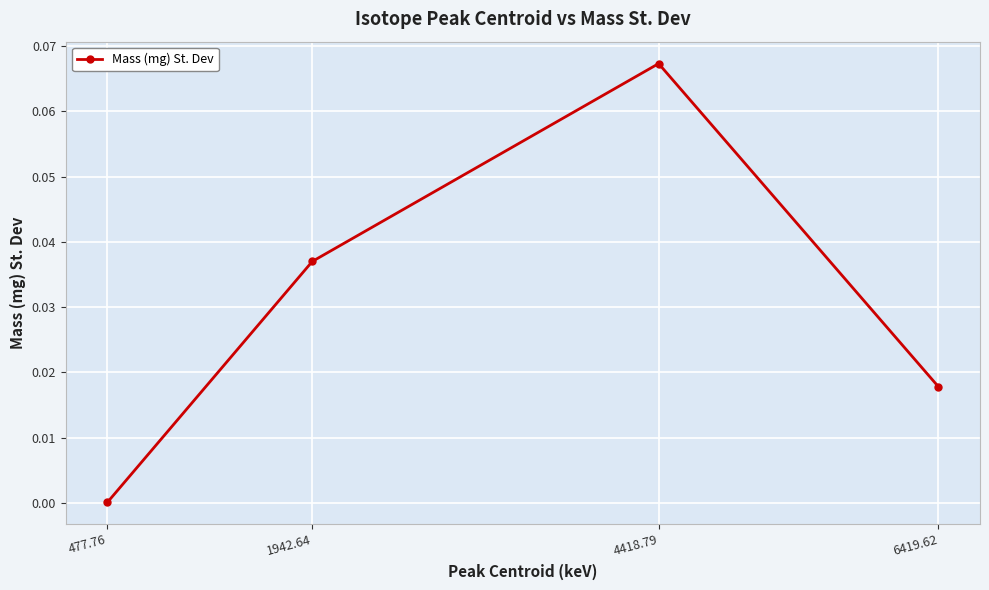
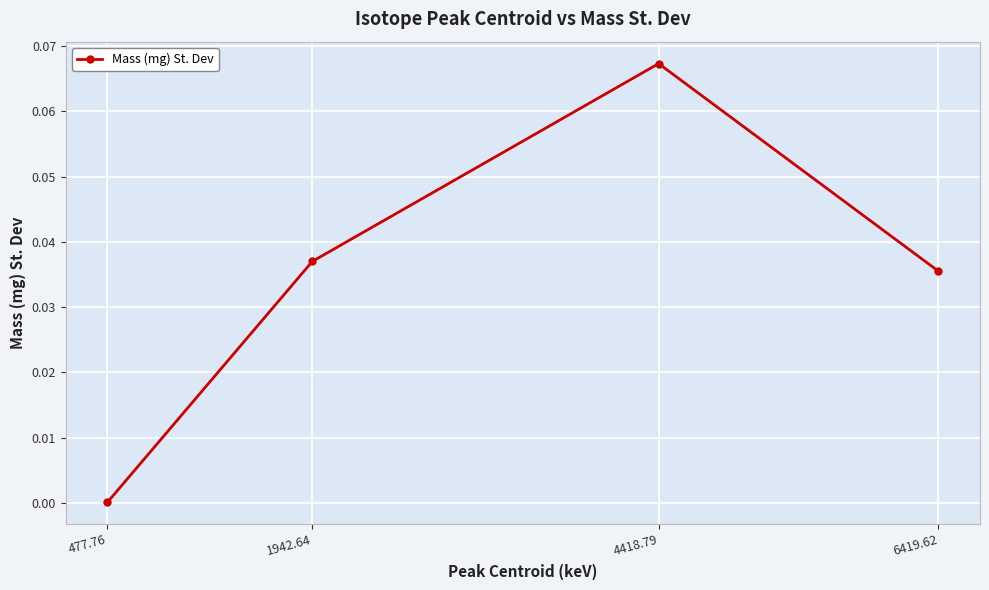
6419.62: 0.018 -> 0.036
